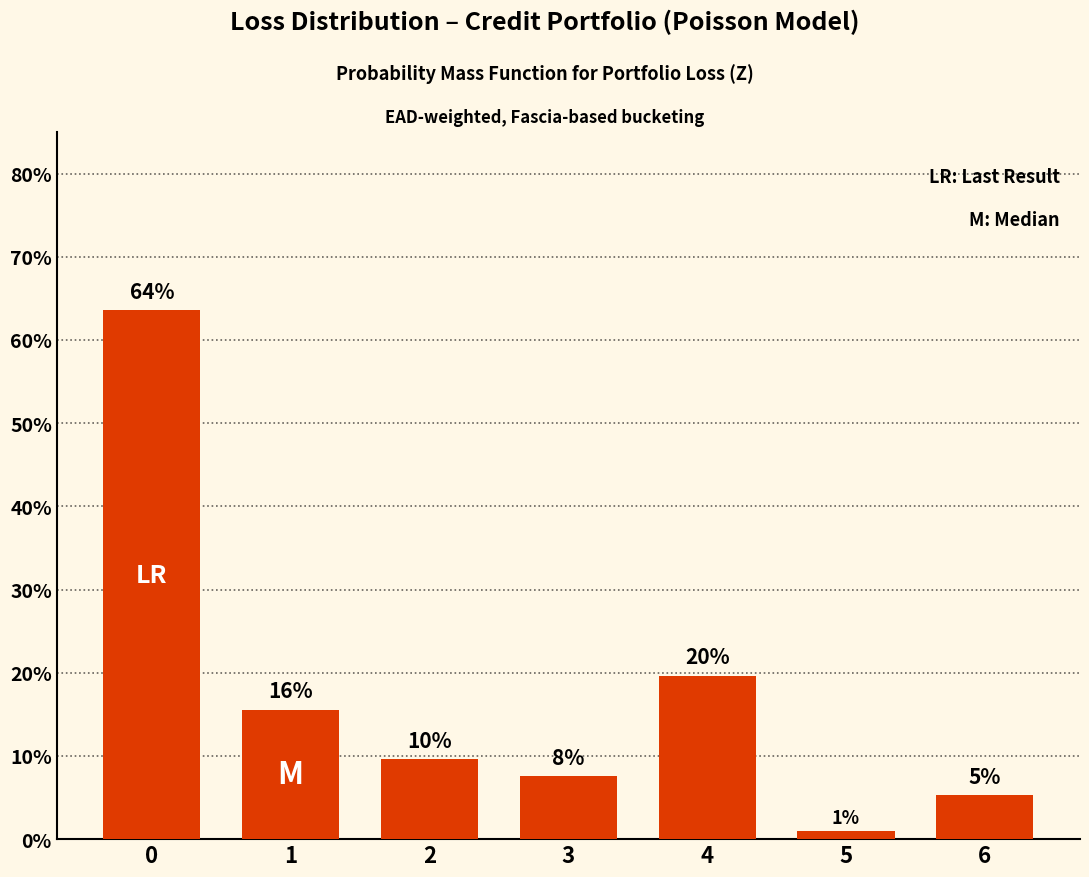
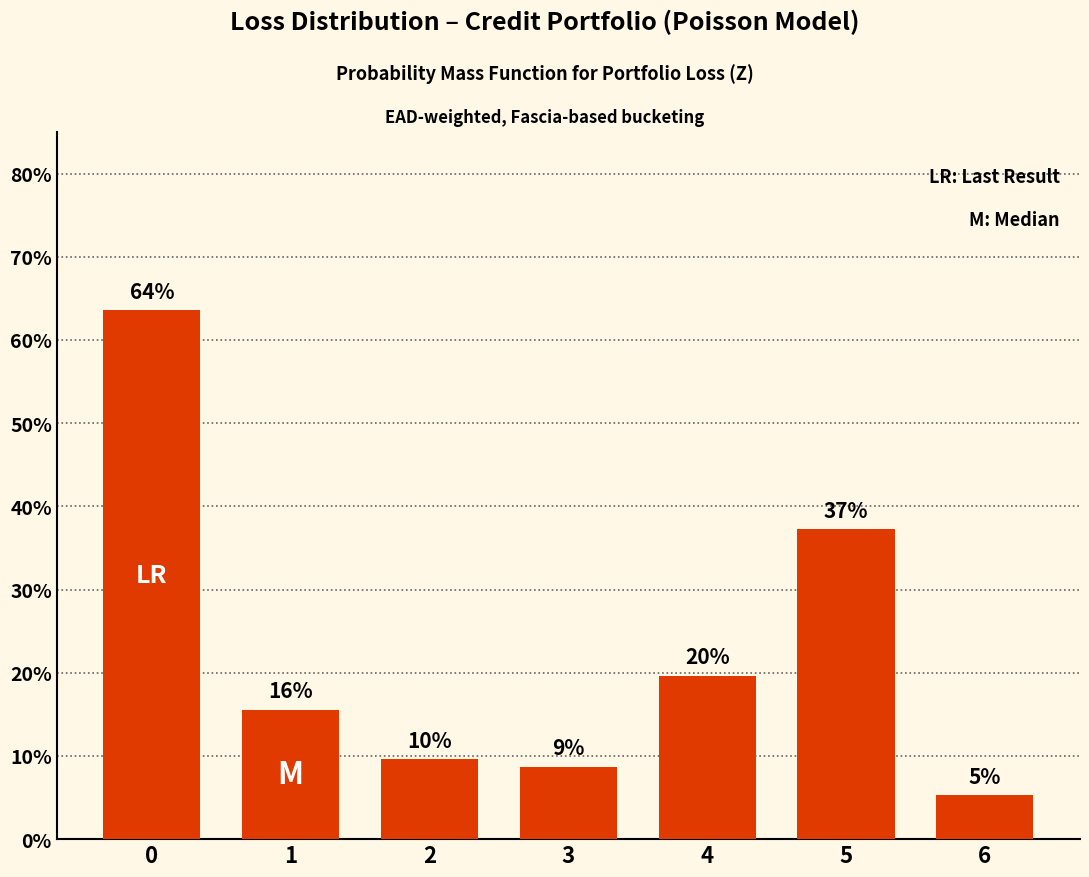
3: 8% -> 9%
5: 1% -> 37%
